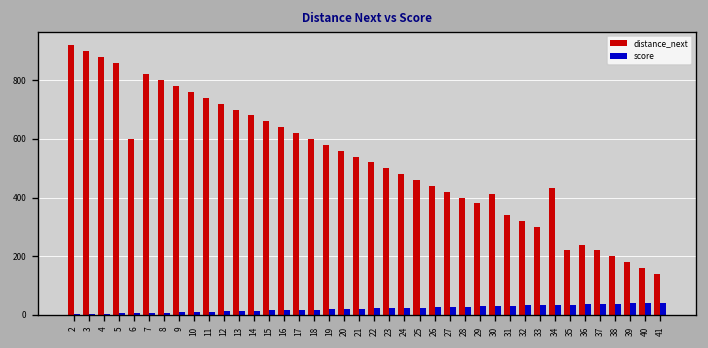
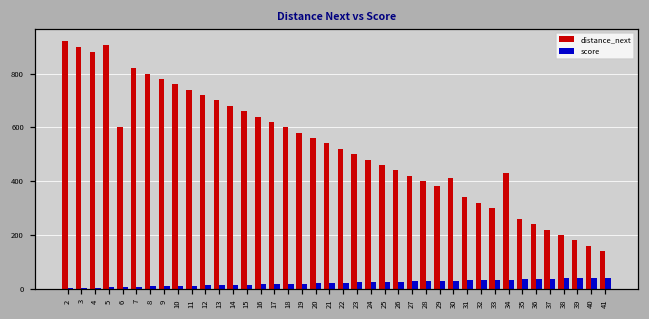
distance_next, 5: 860 -> 910
distance_next, 35: 220 -> 260
